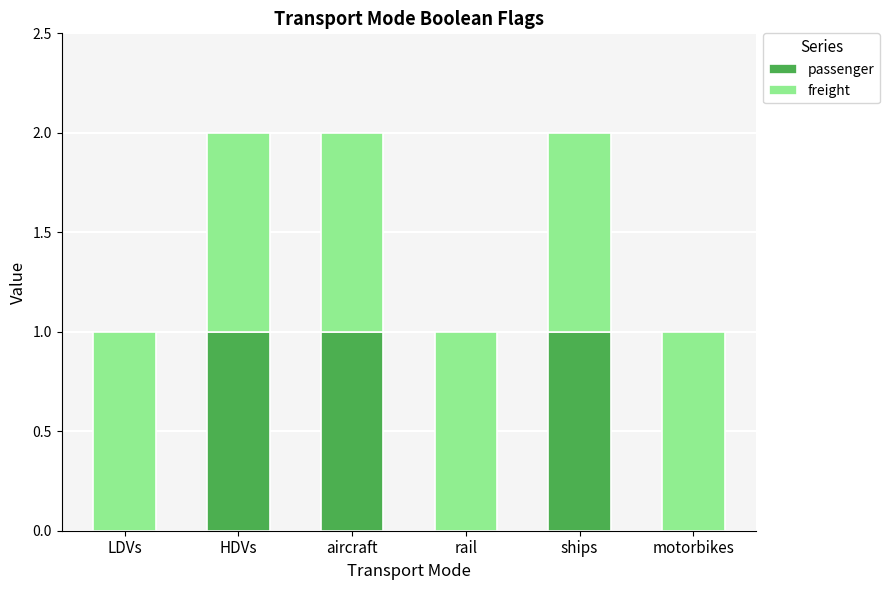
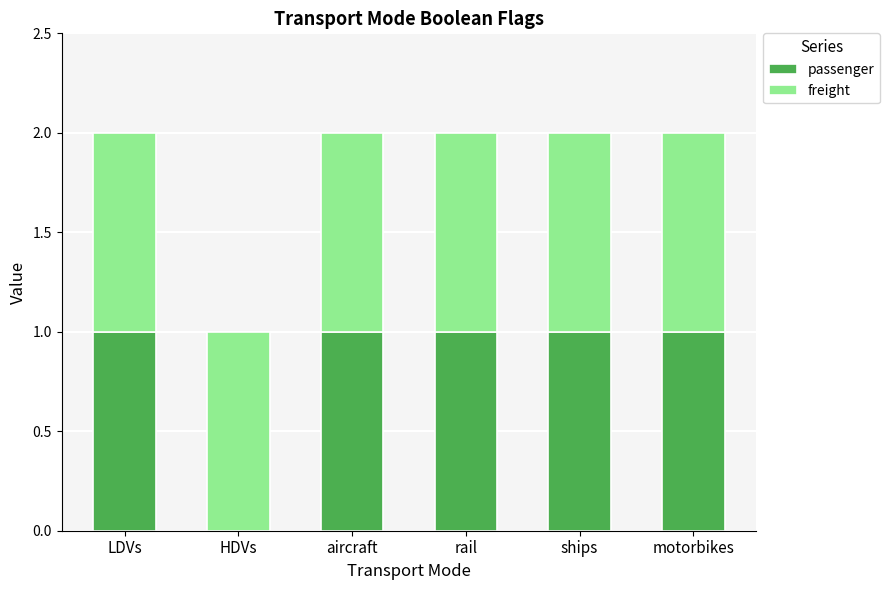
passenger, LDVs: 0 -> 1
passenger, HDVs: 1 -> 0
passenger, rail: 0 -> 1
passenger, motorbikes: 0 -> 1
